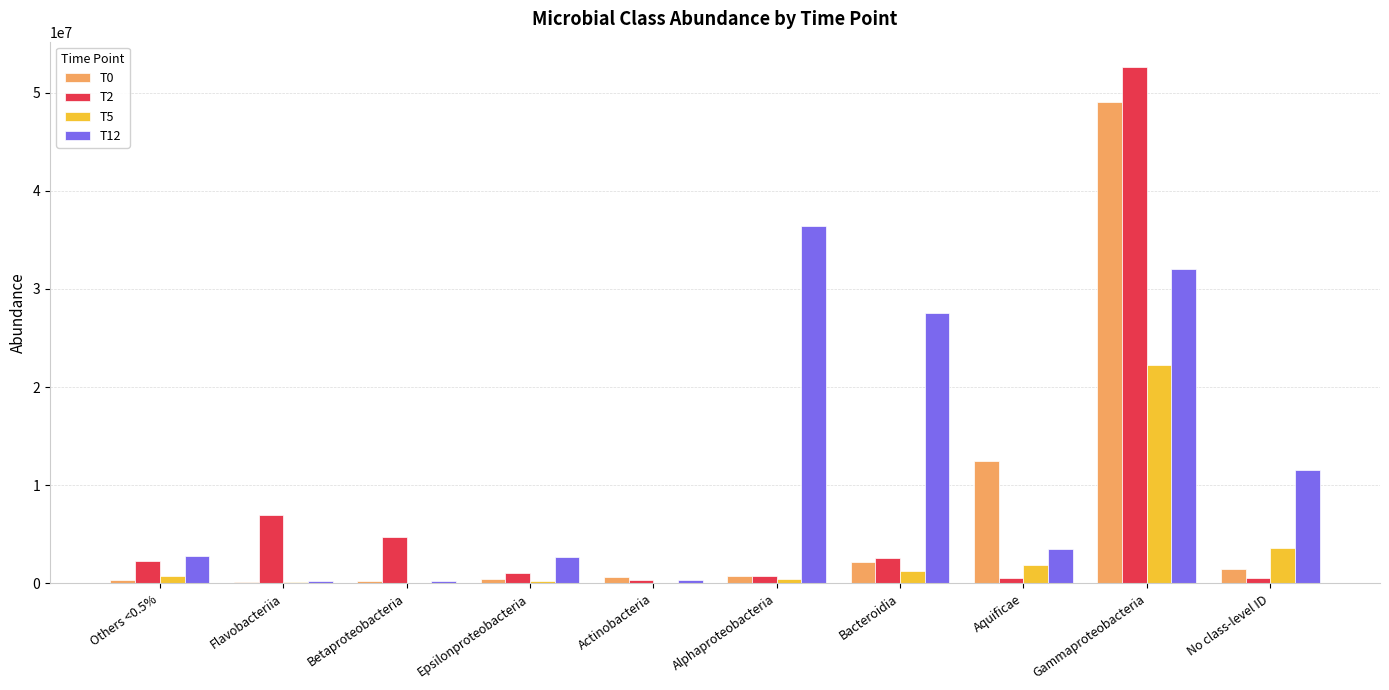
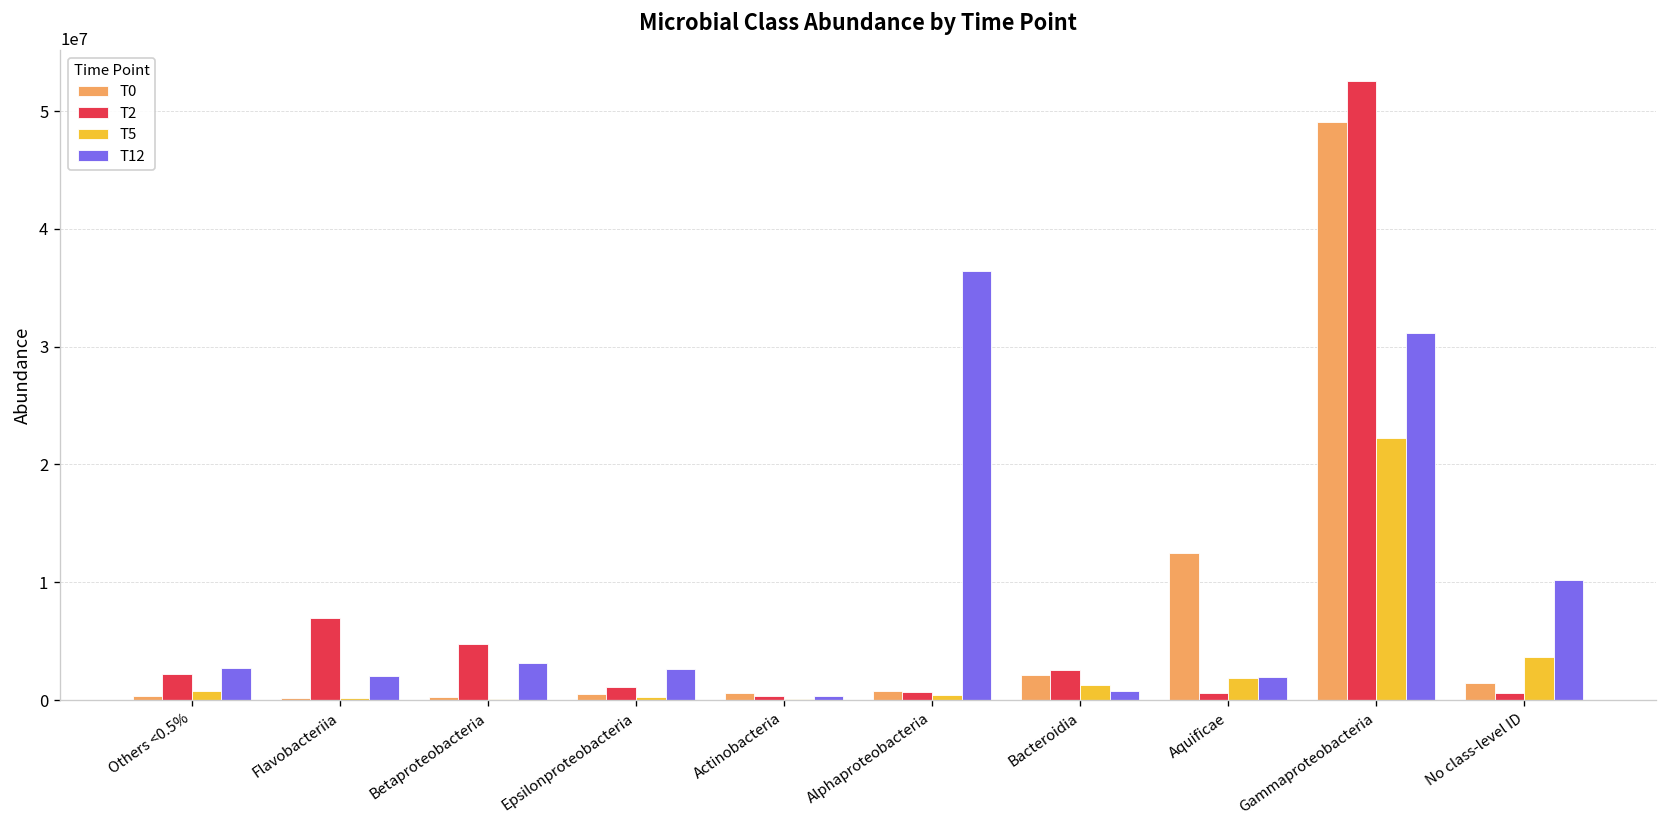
T12, Flavobacteriia: 0 -> 2000000
T12, Betaproteobacteria: 0 -> 3000000
T12, Bacteroidia: 28000000 -> 1000000
T12, Aquificae: 4000000 -> 2000000
T12, Gammaproteobacteria: 32000000 -> 31000000
T12, No class-level ID: 12000000 -> 10000000
